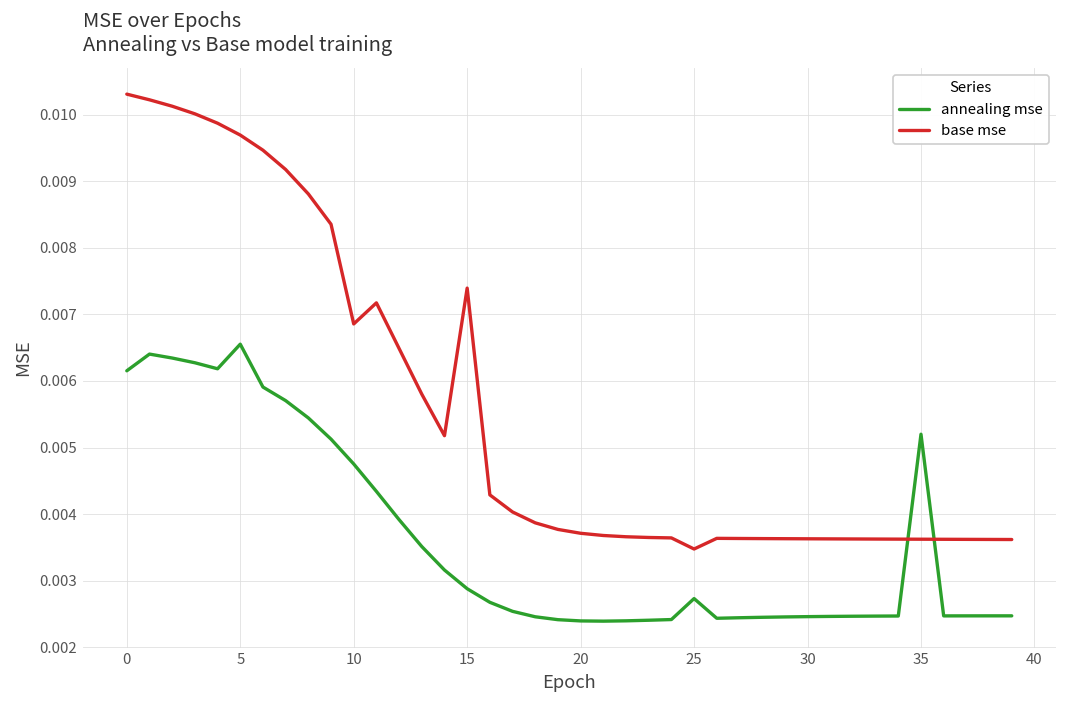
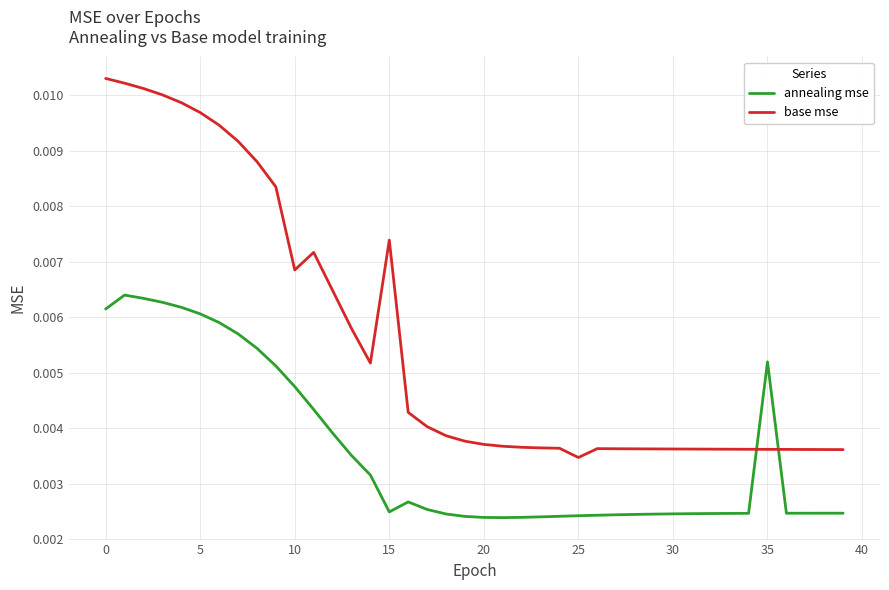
annealing mse, 5: 0.0066 -> 0.0061
annealing mse, 15: 0.0029 -> 0.0025
annealing mse, 25: 0.0027 -> 0.0024
